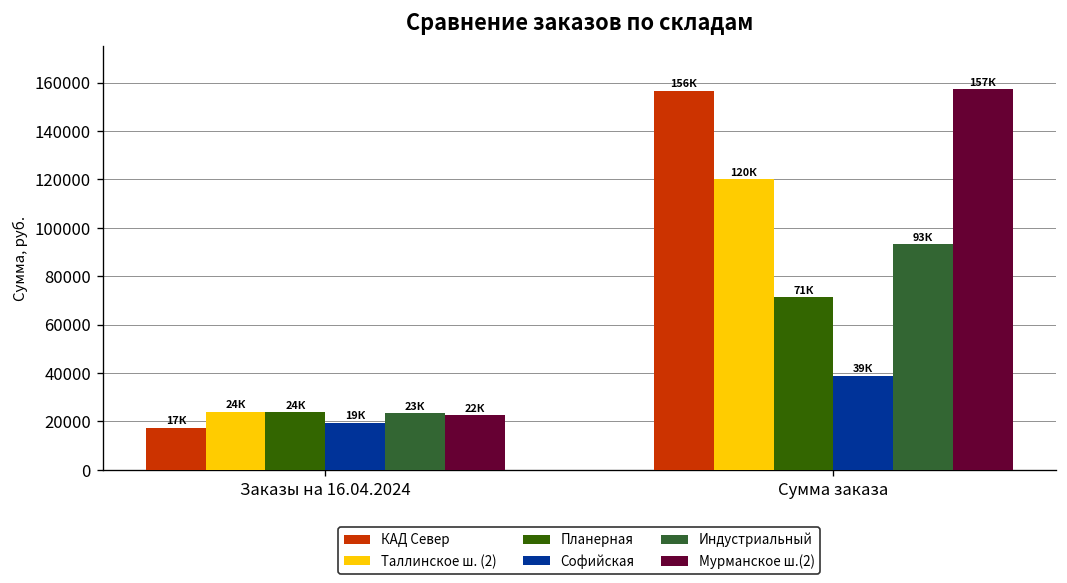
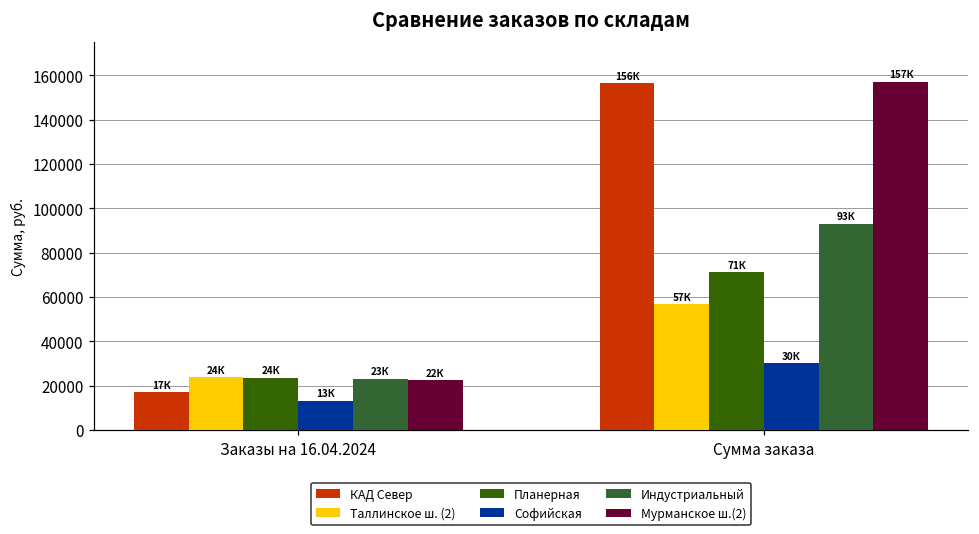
Софийская, Заказы на 16.04.2024: 19К -> 13К
Таллинское ш. (2), Сумма заказа: 120К -> 57К
Софийская, Сумма заказа: 39К -> 30К
